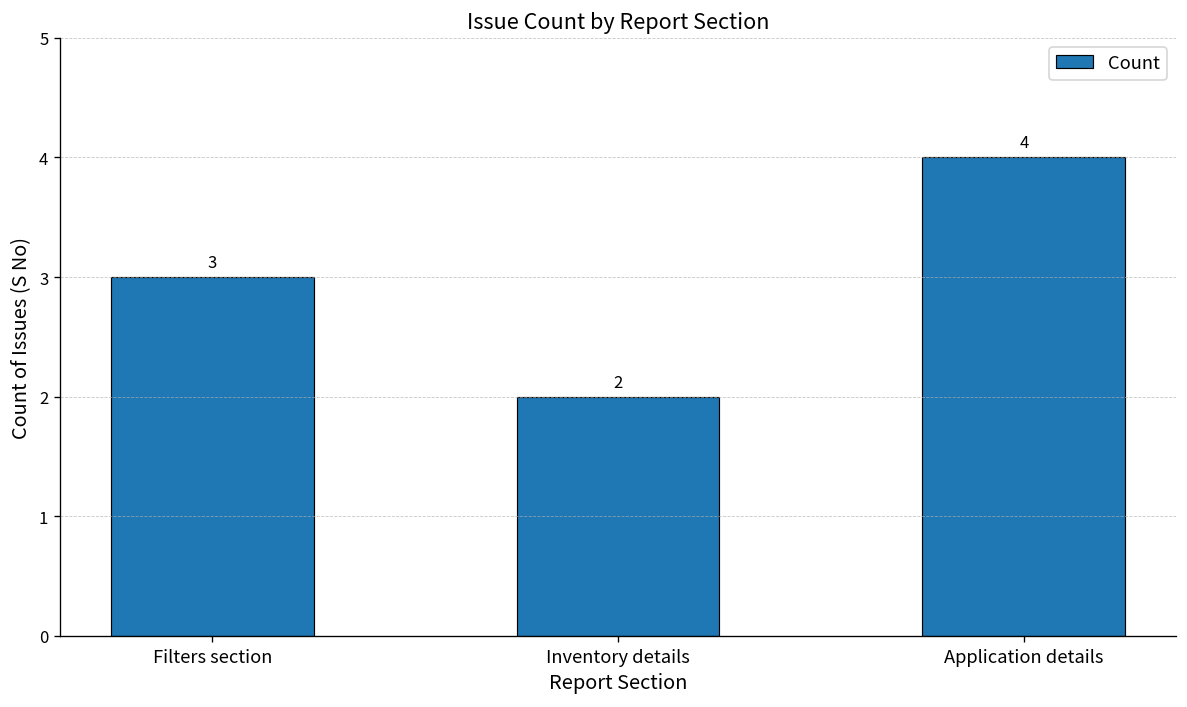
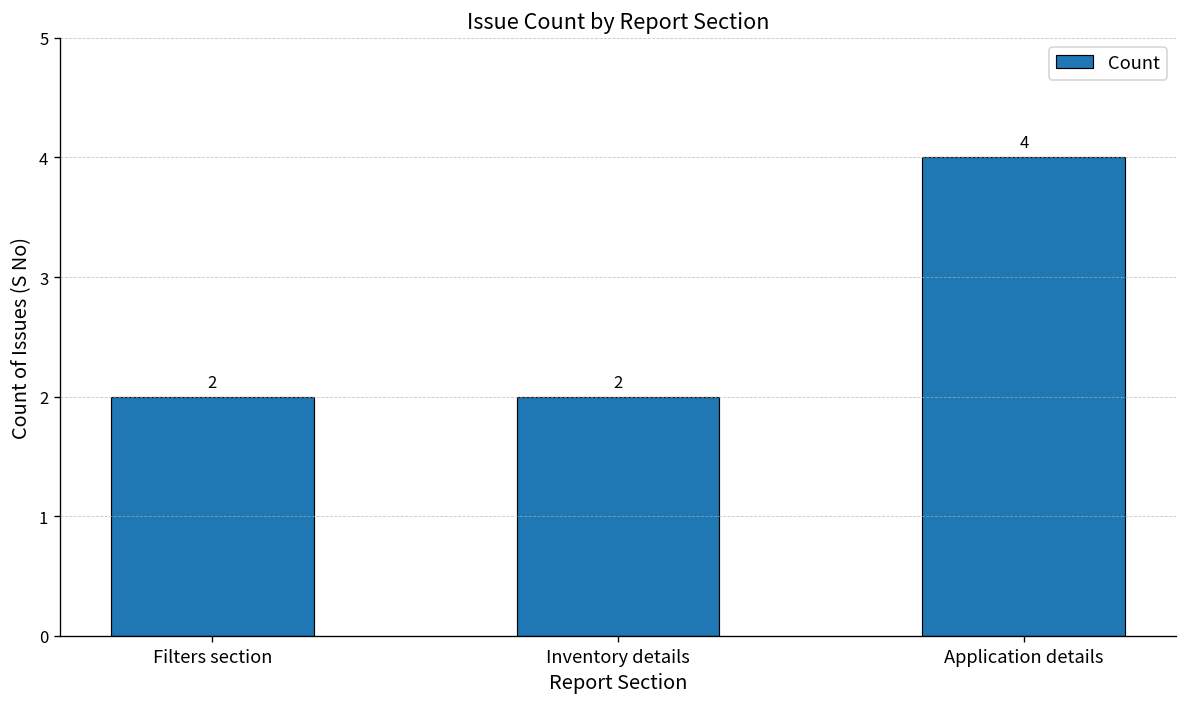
Filters section: 3 -> 2
